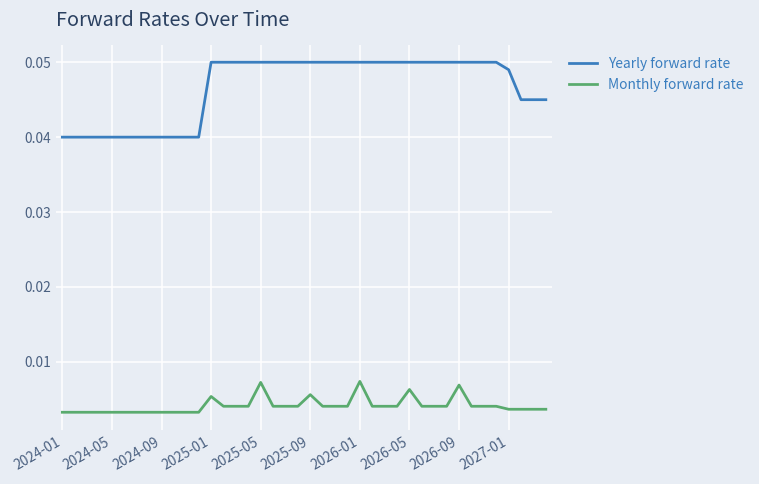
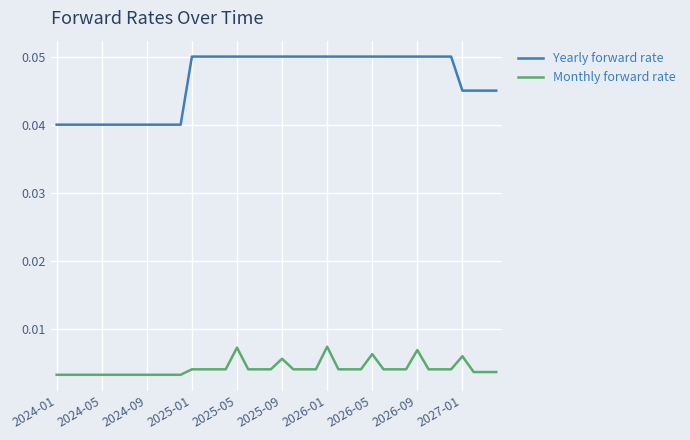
Monthly forward rate, 2025-01: 0.005 -> 0.004
Yearly forward rate, 2027-01: 0.049 -> 0.045
Monthly forward rate, 2027-01: 0.004 -> 0.006
